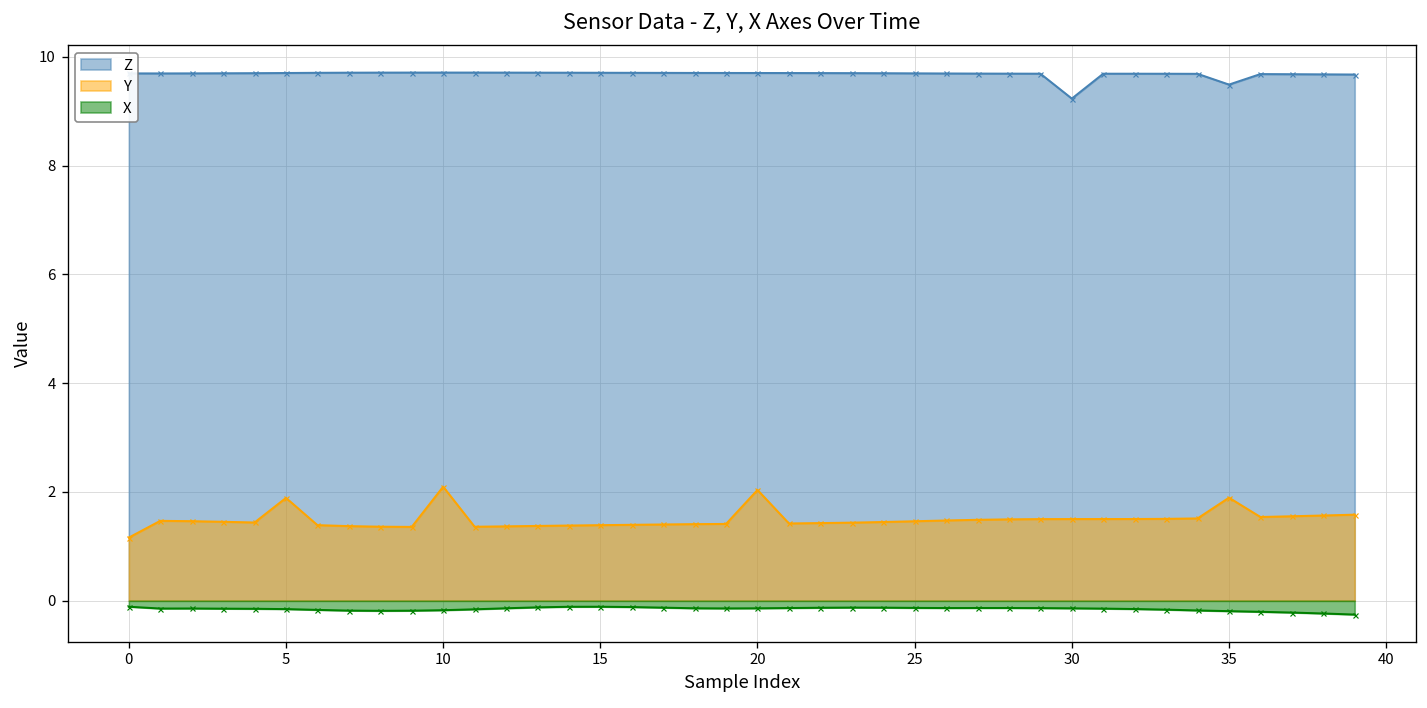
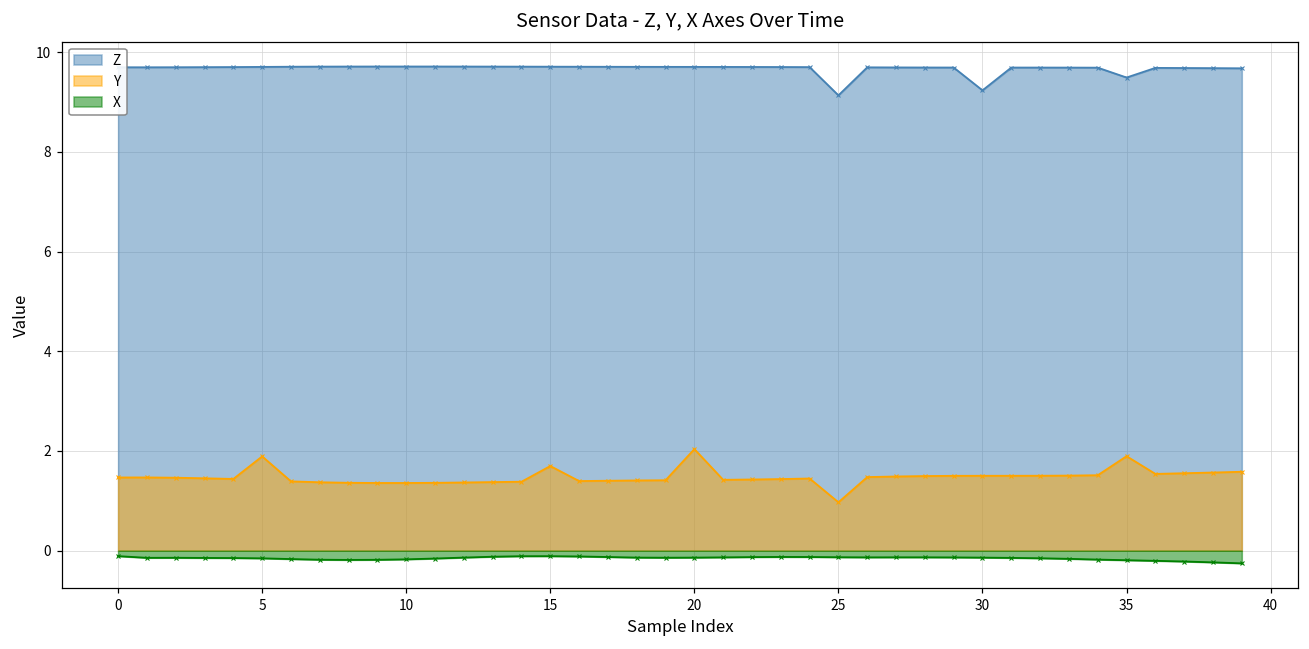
Y, 0: 1.2 -> 1.5
Y, 10: 2.1 -> 1.4
Y, 15: 1.4 -> 1.7
Z, 25: 9.7 -> 9.1
Y, 25: 1.5 -> 1.0
